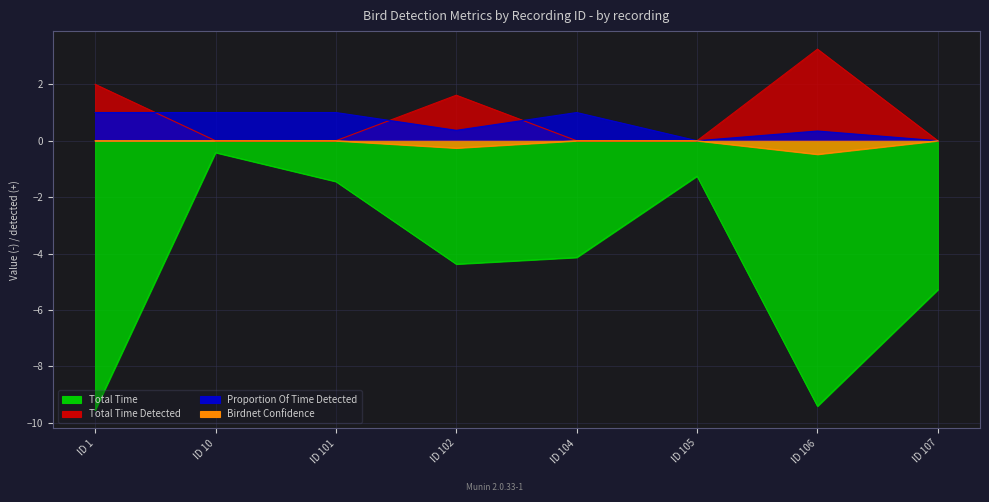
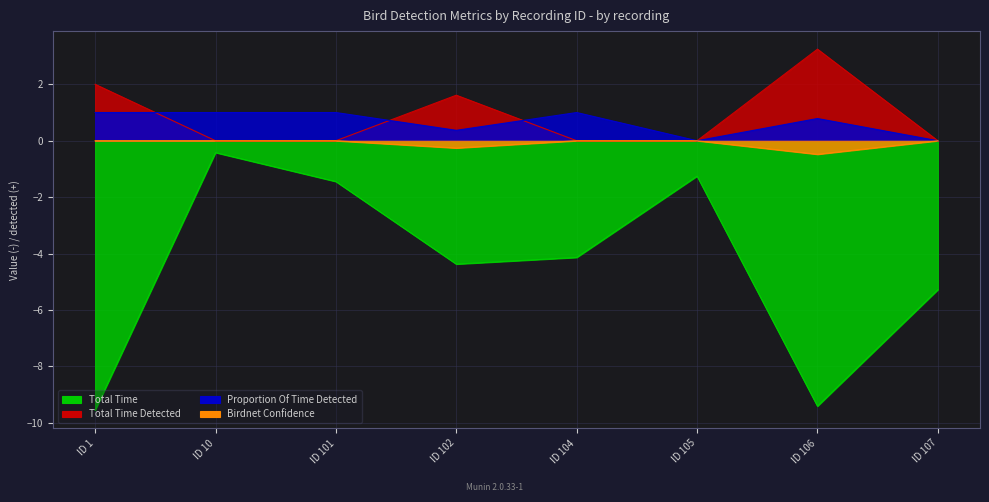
Proportion Of Time Detected, ID 106: 0.3 -> 0.8
